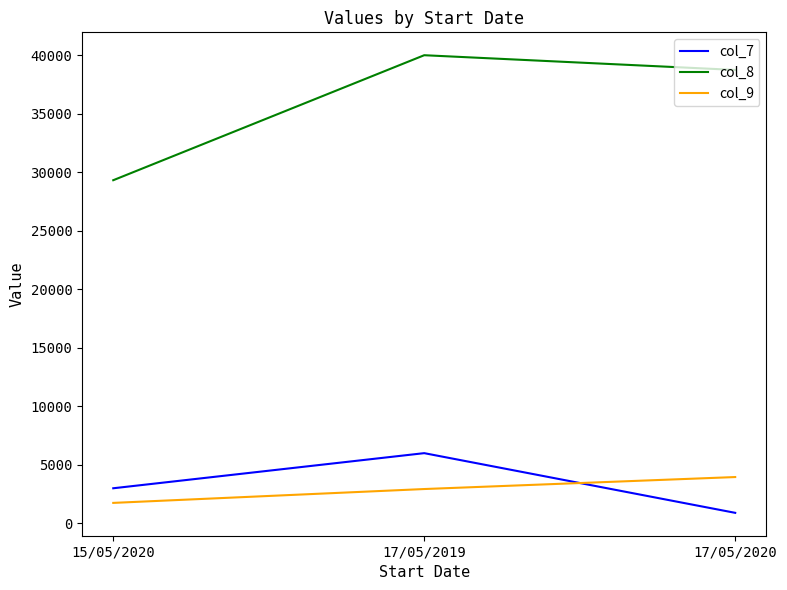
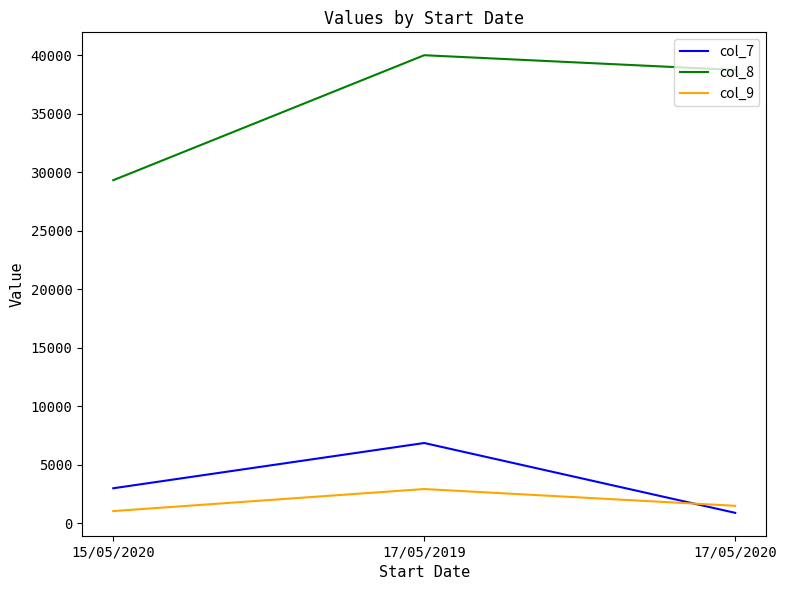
col_9, 15/05/2020: 1800 -> 1100
col_7, 17/05/2019: 6000 -> 6900
col_9, 17/05/2020: 4000 -> 1500
